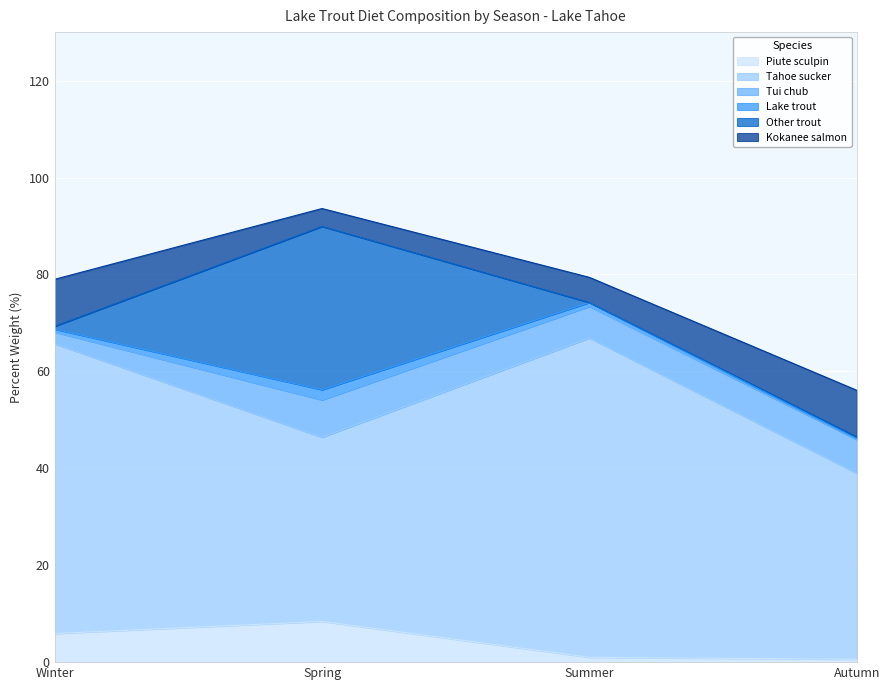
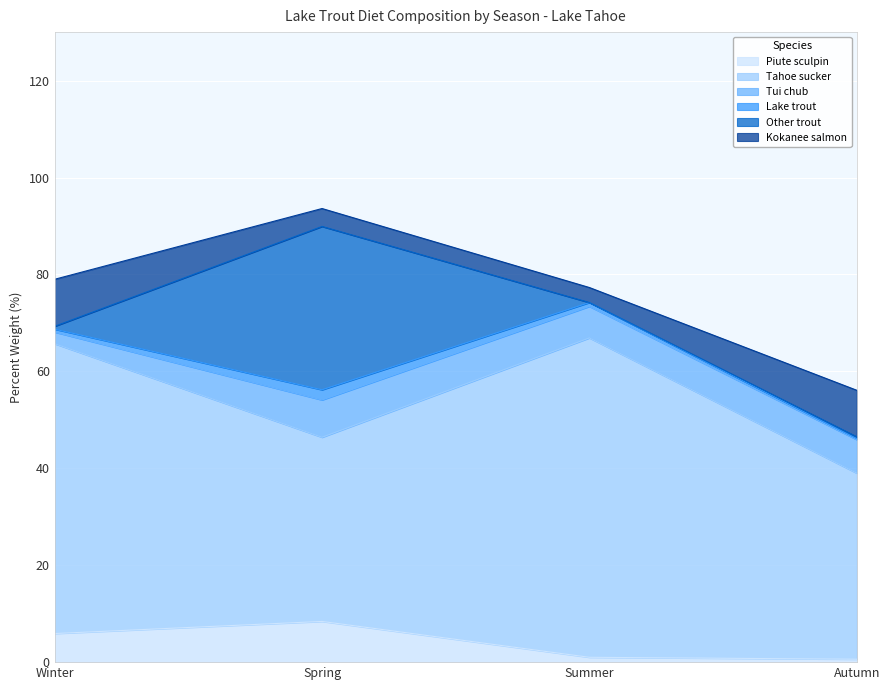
Kokanee salmon, Summer: 5 -> 3
